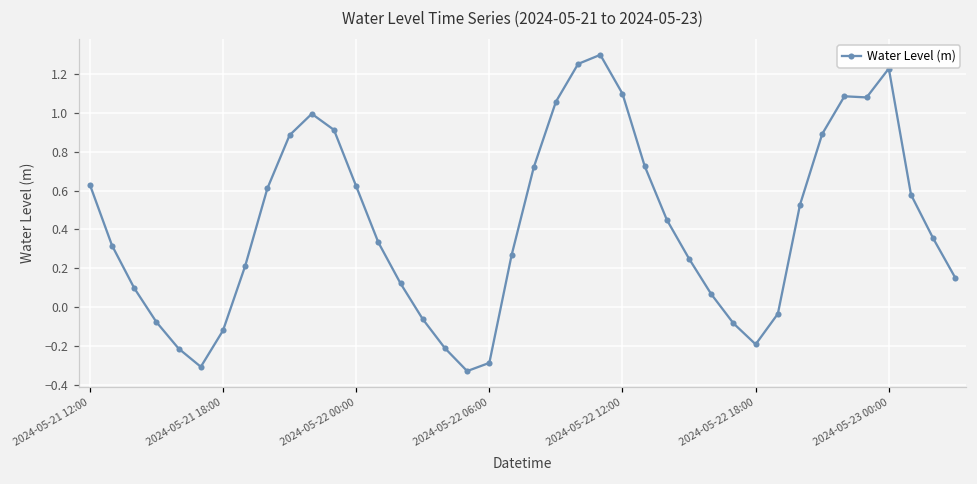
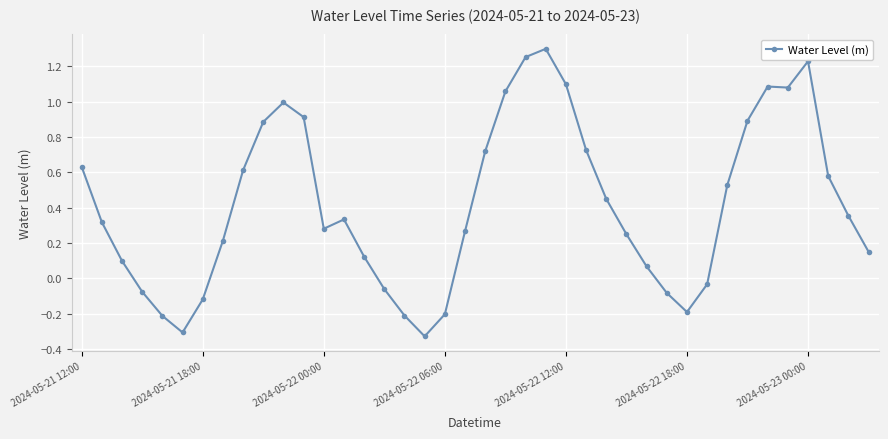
2024-05-22 00:00: 0.62 -> 0.28
2024-05-22 06:00: -0.29 -> -0.20
